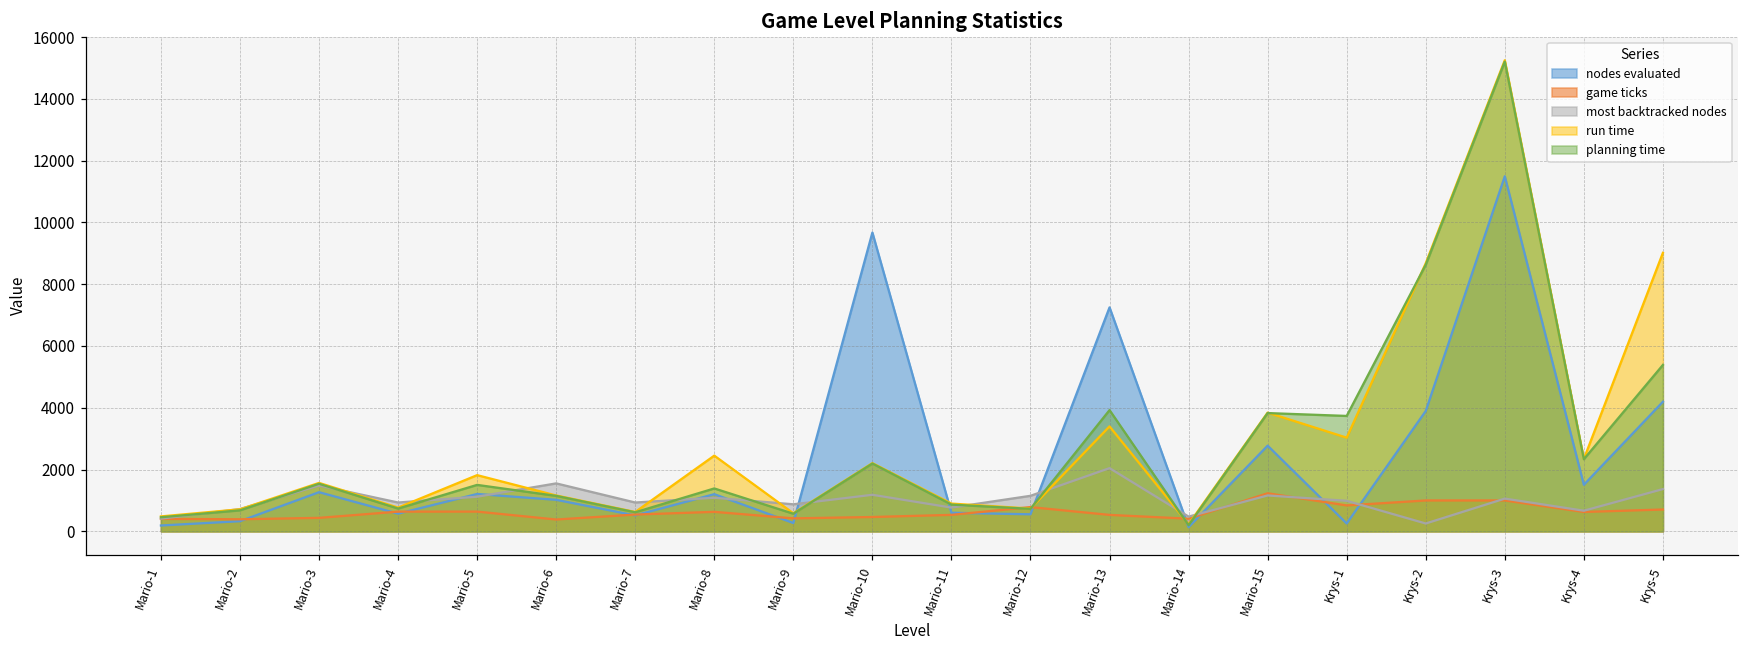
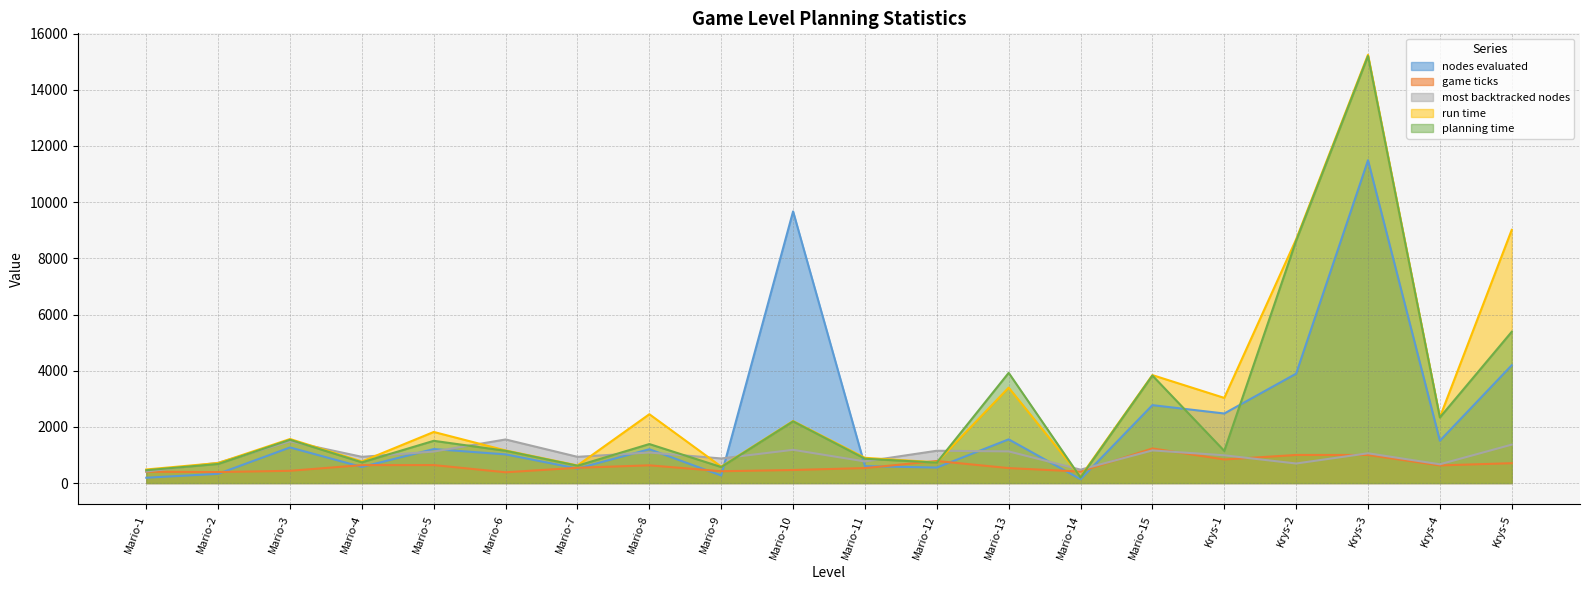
nodes evaluated, Mario-13: 7200 -> 1600
most backtracked nodes, Mario-13: 2000 -> 1100
nodes evaluated, Krys-1: 300 -> 2500
planning time, Krys-1: 3700 -> 1100
most backtracked nodes, Krys-2: 300 -> 700
